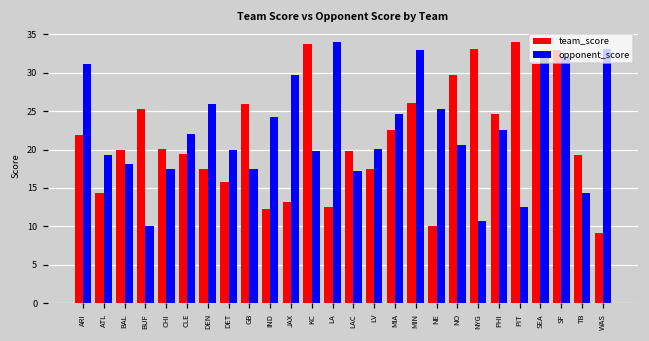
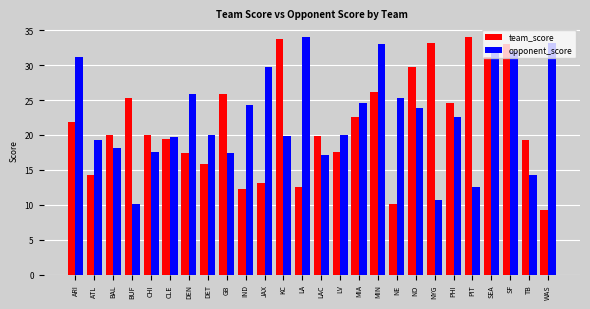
opponent_score, CLE: 22 -> 20
opponent_score, NO: 21 -> 24
